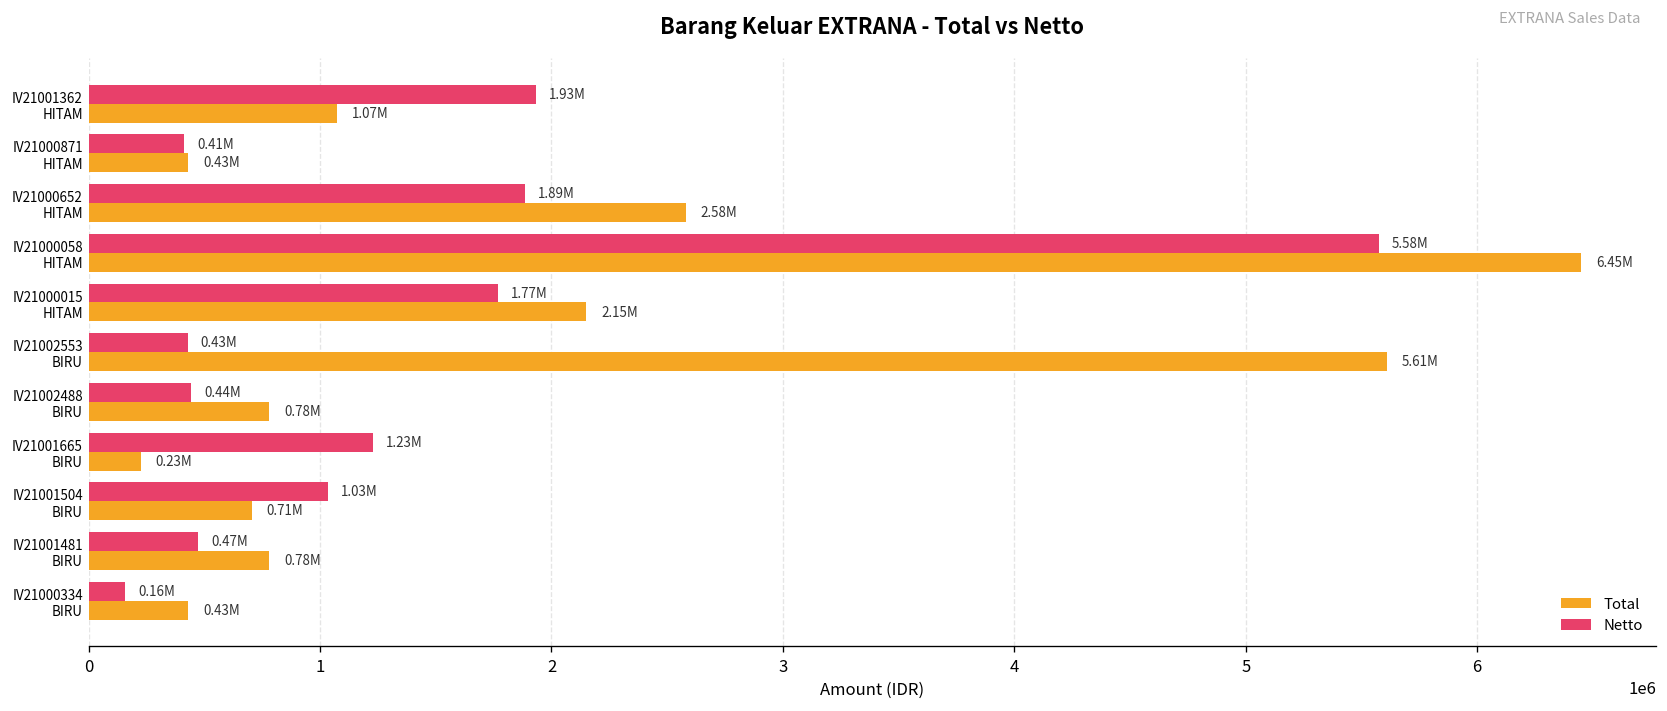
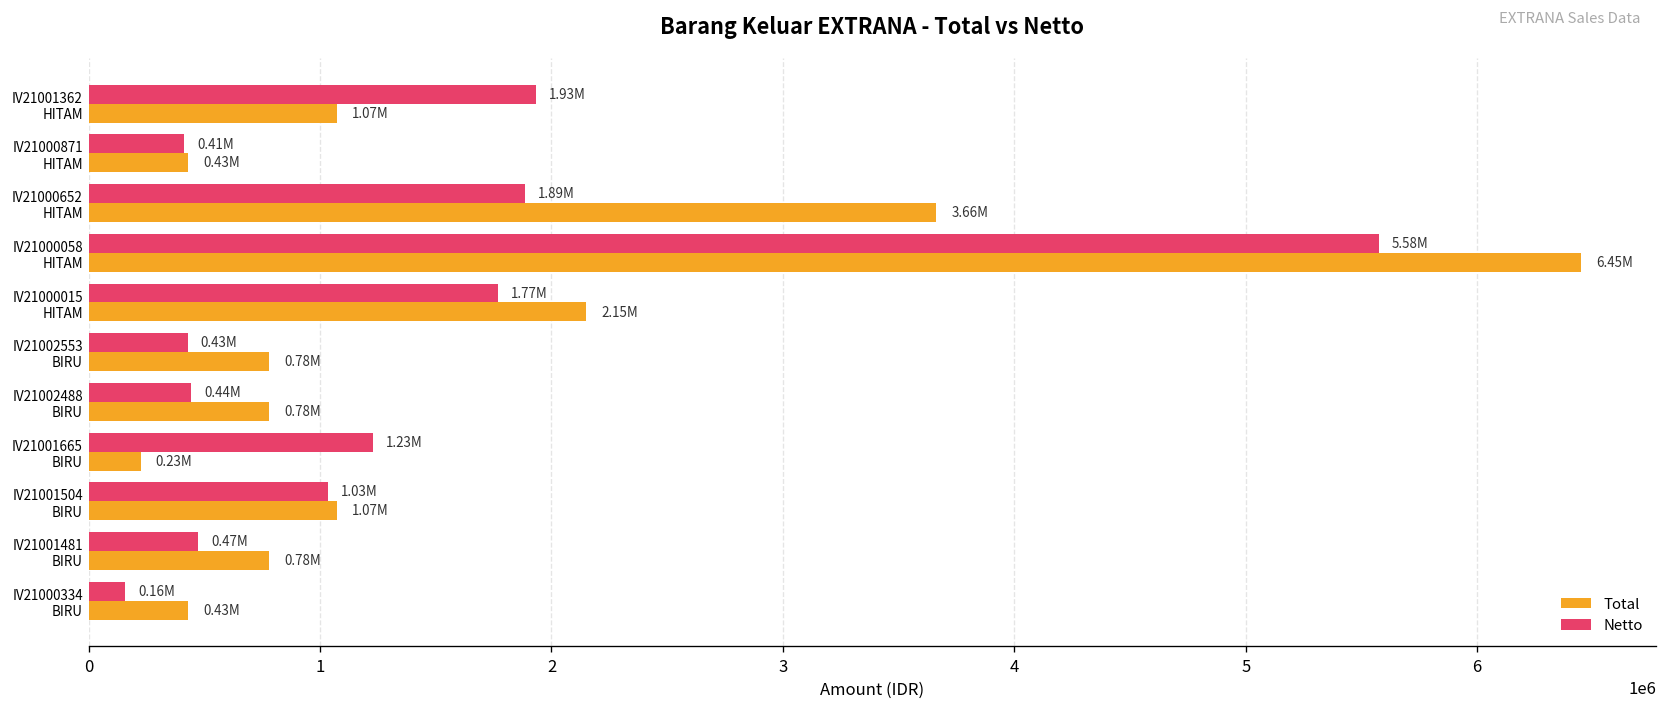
Total, IV21000652 HITAM: 2.58M -> 3.66M
Total, IV21002553 BIRU: 5.61M -> 0.78M
Total, IV21001504 BIRU: 0.71M -> 1.07M
